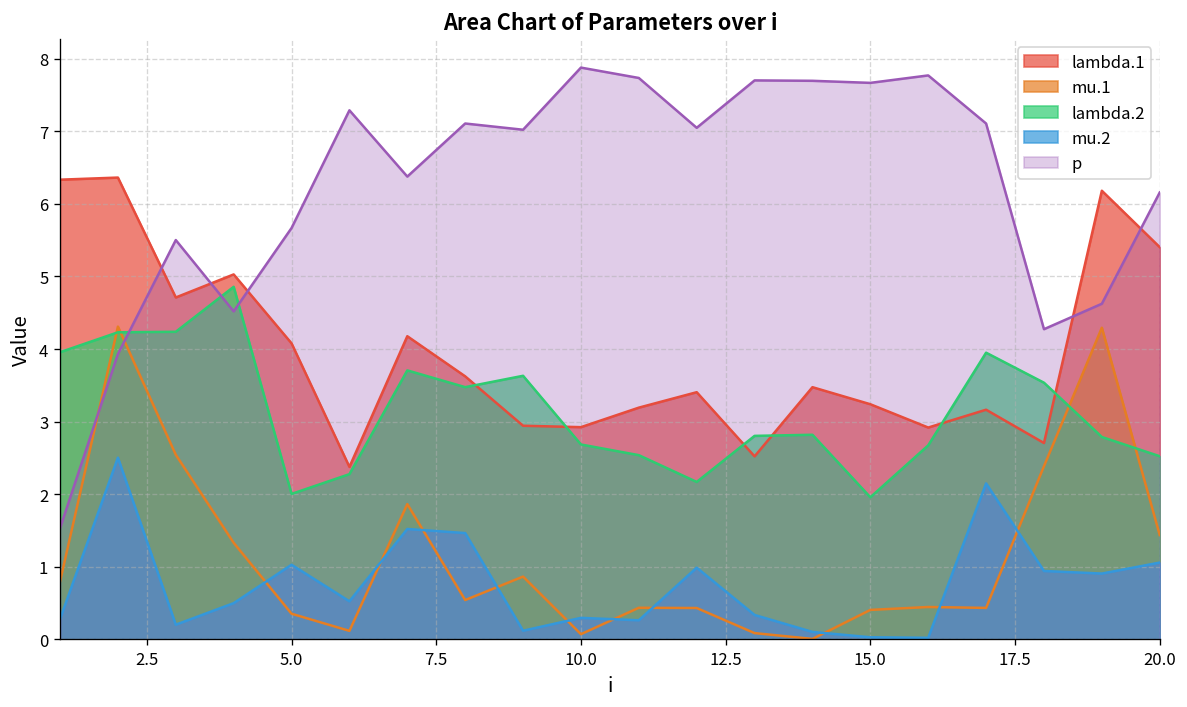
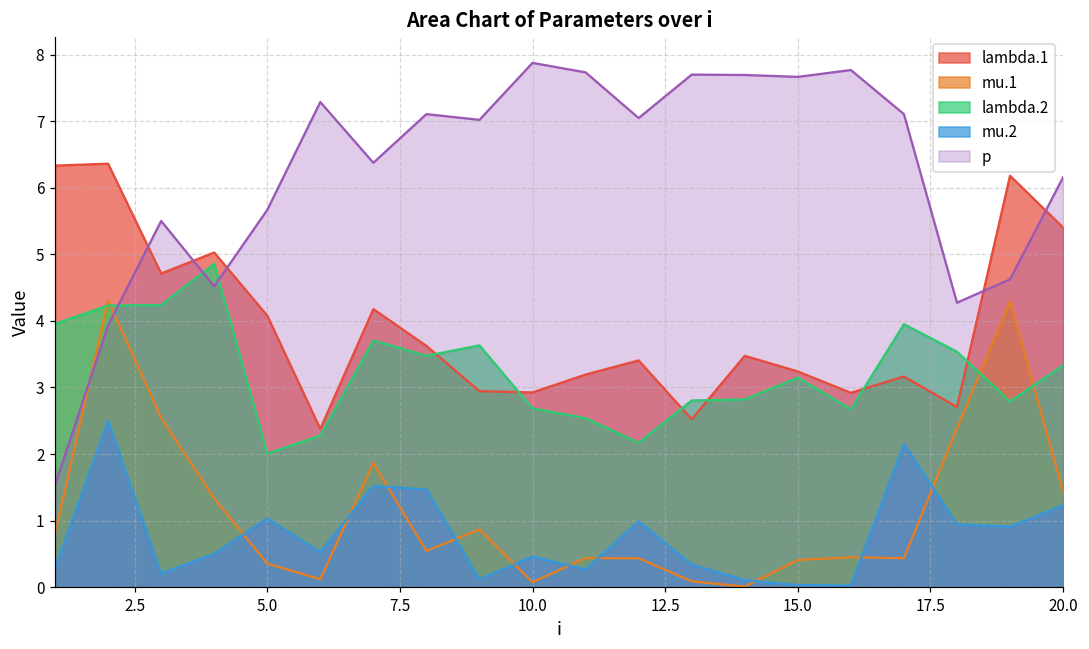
mu.2, 10.0: 0.3 -> 0.5
lambda.2, 15.0: 2.0 -> 3.1
lambda.2, 20.0: 2.5 -> 3.3
mu.2, 20.0: 1.1 -> 1.2
